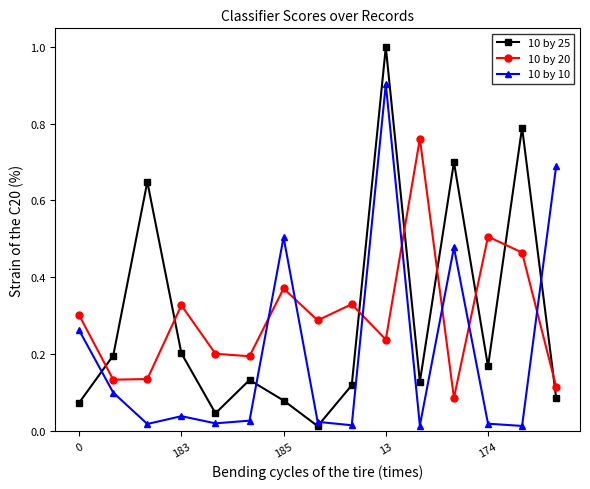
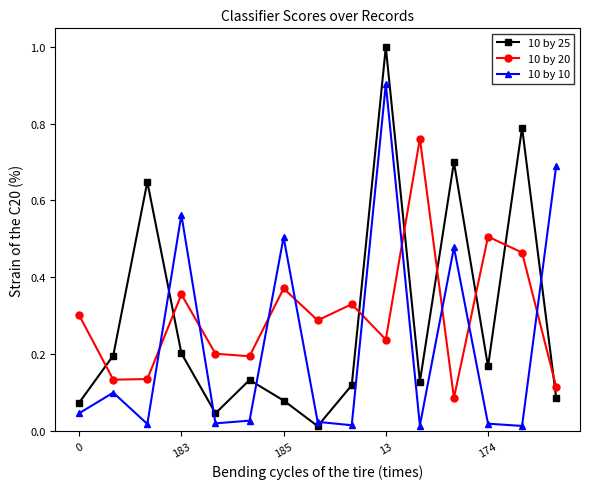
10 by 10, 0: 0.26 -> 0.05
10 by 20, 183: 0.33 -> 0.36
10 by 10, 183: 0.04 -> 0.56
